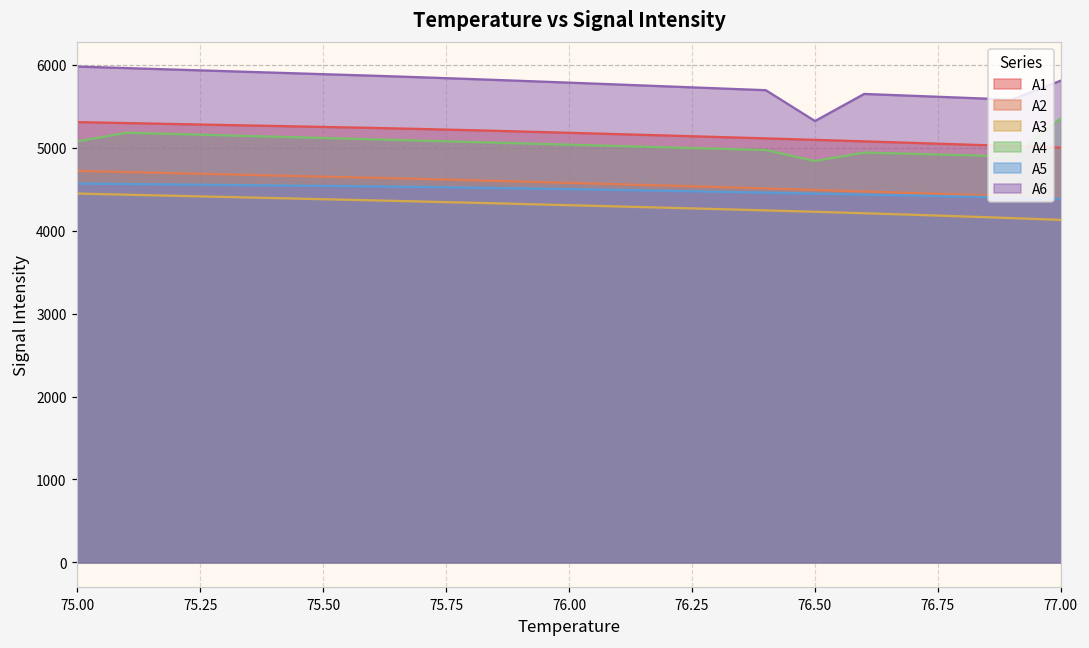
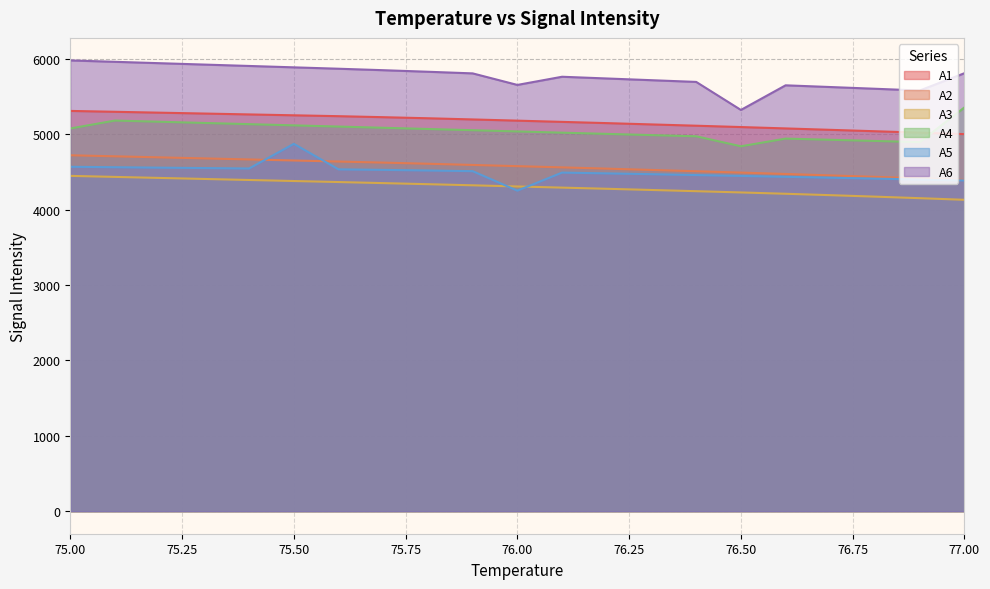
A5, 75.50: 4500 -> 4900
A5, 76.00: 4500 -> 4300
A6, 76.00: 5800 -> 5700
